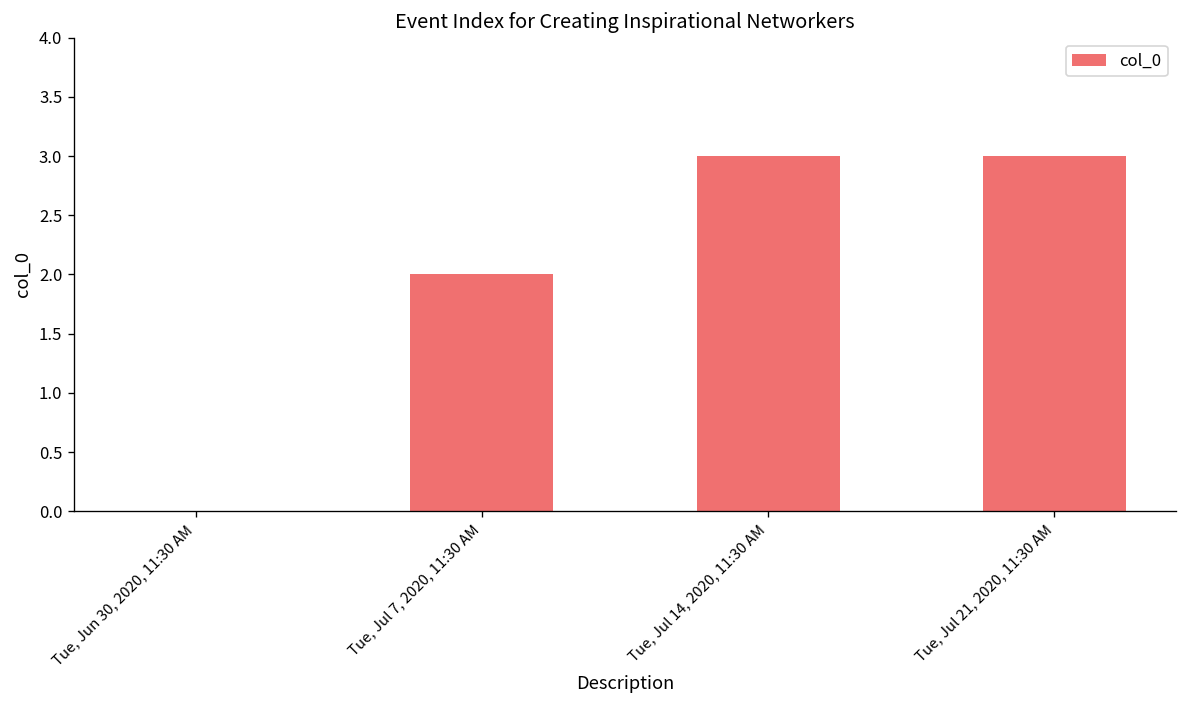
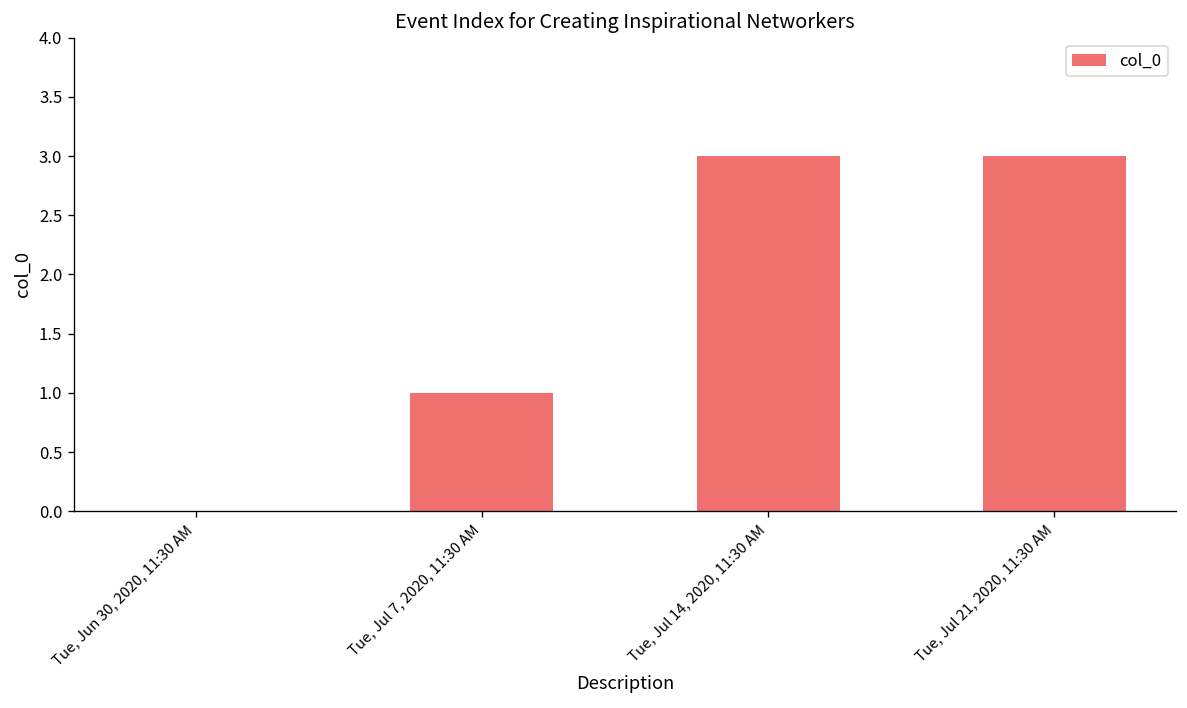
Tue, Jul 7, 2020, 11:30 AM: 2 -> 1
